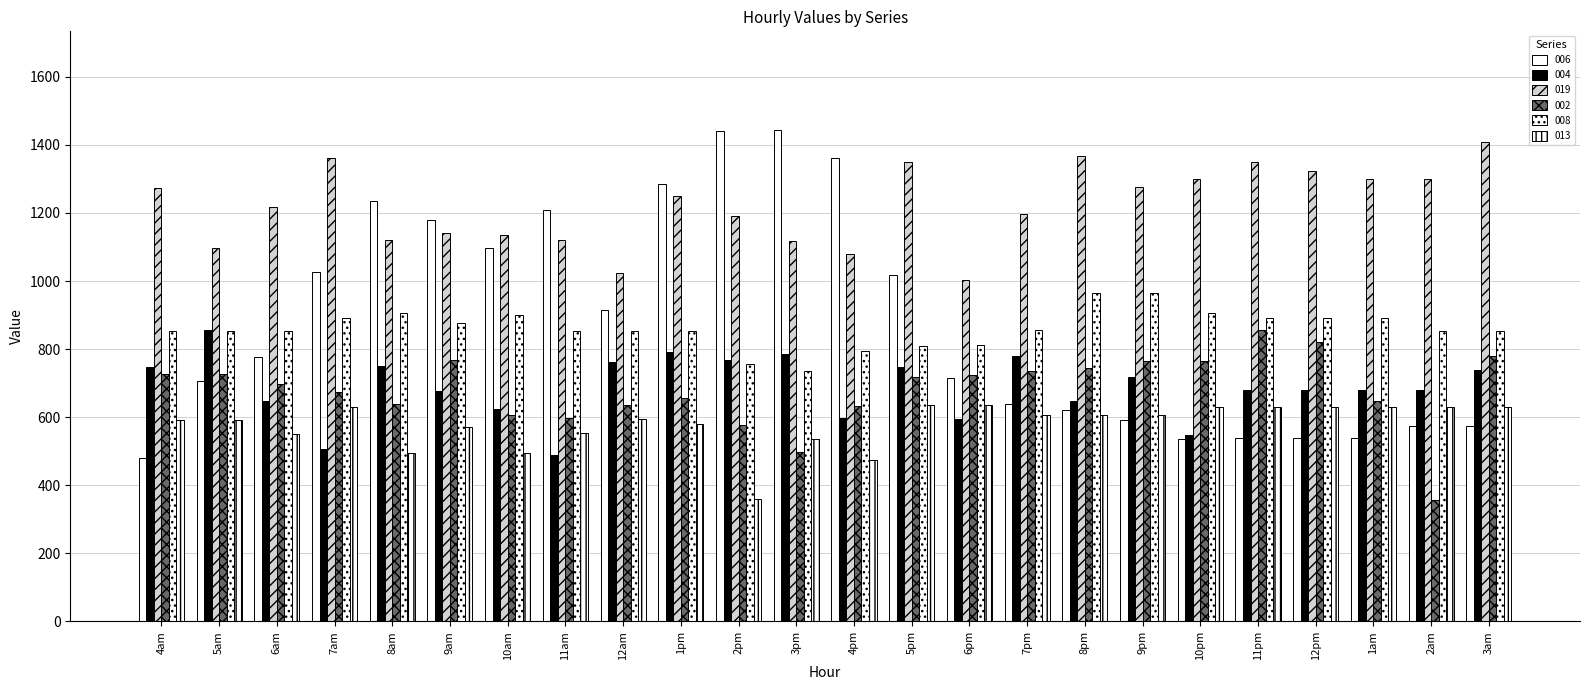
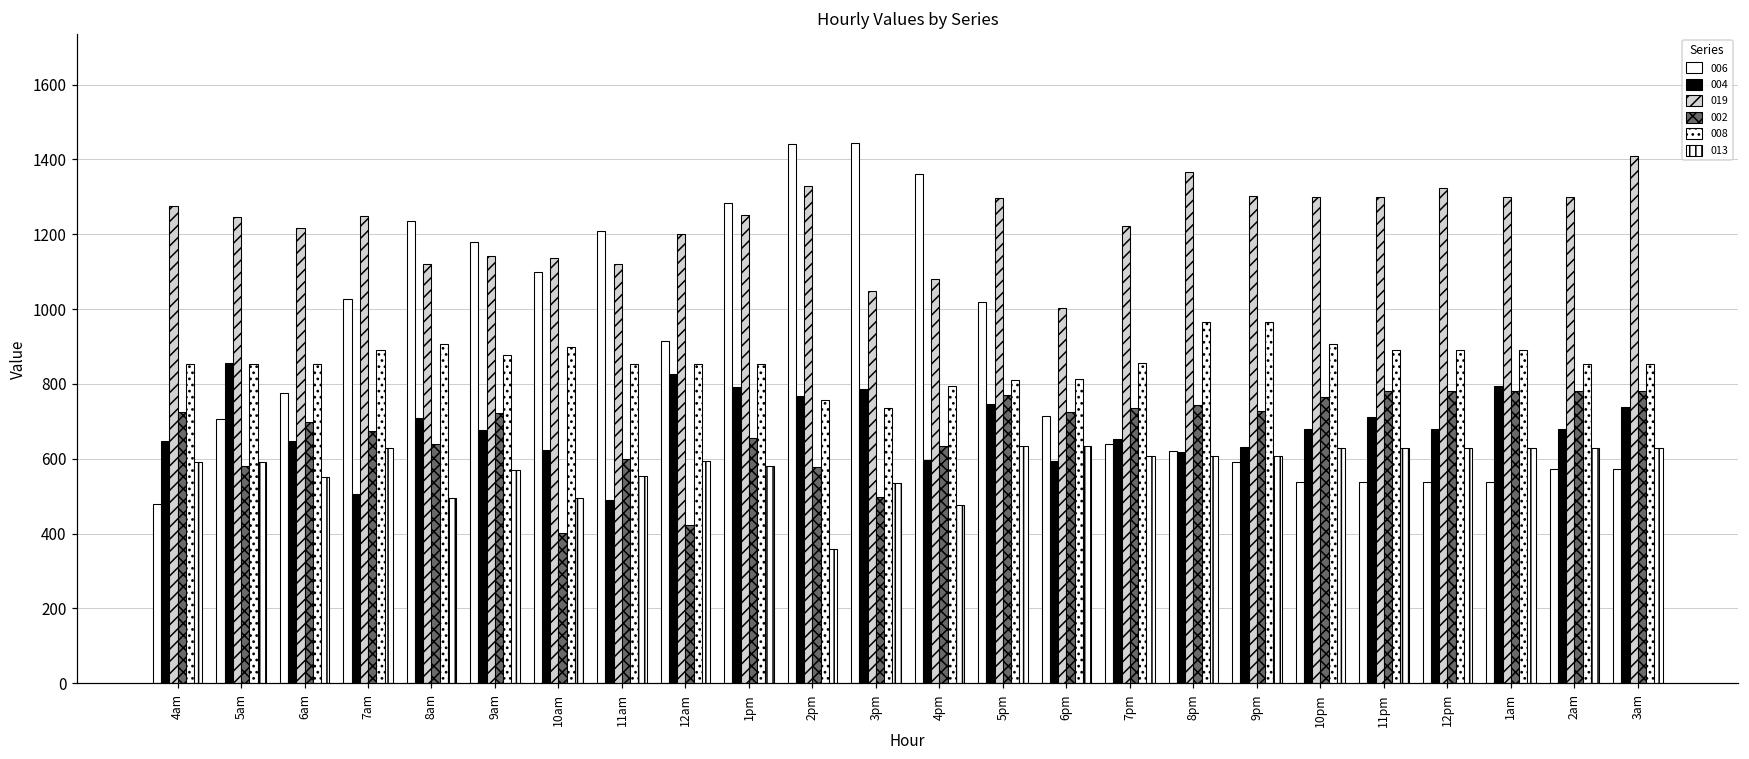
004, 4am: 750 -> 650
019, 5am: 1100 -> 1250
002, 5am: 730 -> 580
019, 7am: 1360 -> 1250
004, 8am: 750 -> 710
002, 9am: 770 -> 720
002, 10am: 610 -> 400
004, 12am: 760 -> 830
019, 12am: 1020 -> 1200
002, 12am: 640 -> 420
019, 2pm: 1190 -> 1330
019, 3pm: 1120 -> 1050
019, 5pm: 1350 -> 1300
002, 5pm: 720 -> 770
004, 7pm: 780 -> 650
019, 7pm: 1200 -> 1220
004, 8pm: 650 -> 620
004, 9pm: 720 -> 630
019, 9pm: 1280 -> 1300
002, 9pm: 760 -> 730
004, 10pm: 550 -> 680
004, 11pm: 680 -> 710
019, 11pm: 1350 -> 1300
002, 11pm: 850 -> 780
002, 12pm: 820 -> 780
004, 1am: 680 -> 800
002, 1am: 650 -> 780
002, 2am: 360 -> 780
